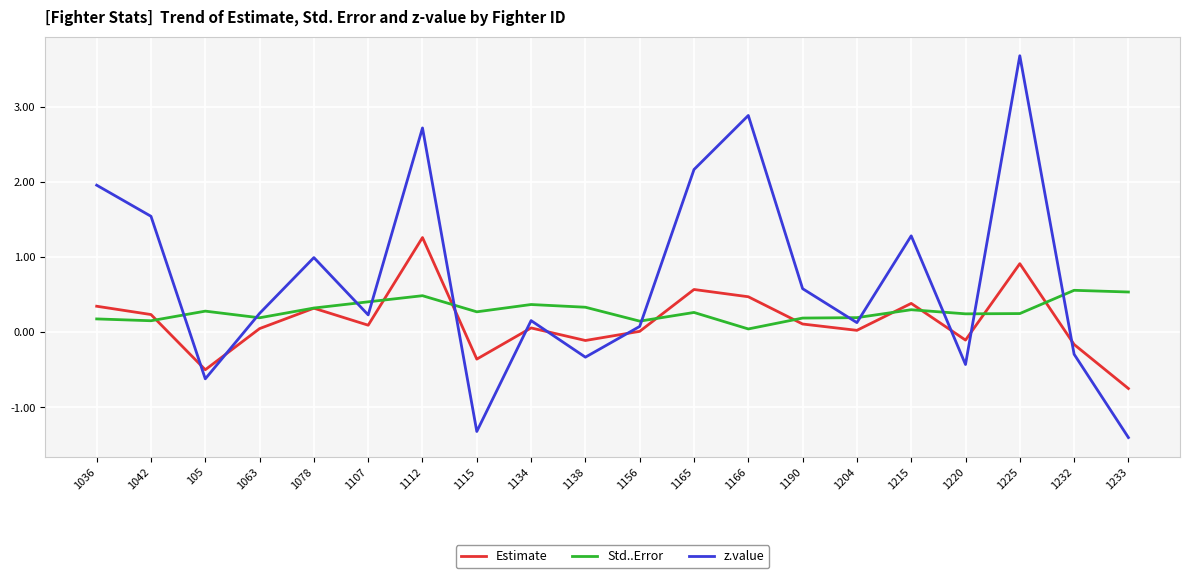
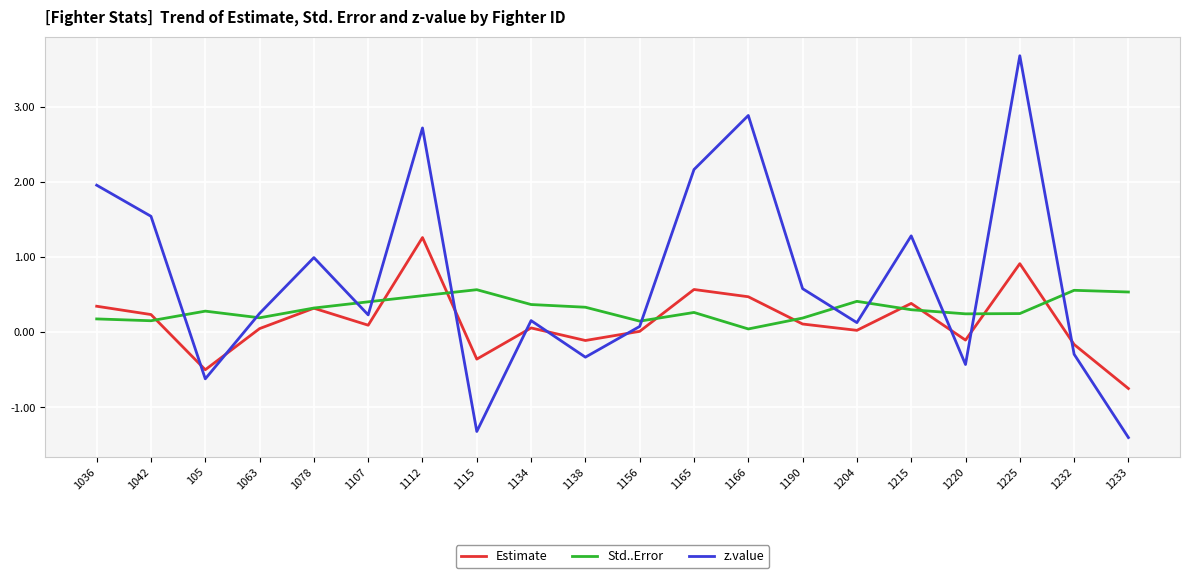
Std..Error, 1115: 0.3 -> 0.6
Std..Error, 1204: 0.2 -> 0.4
